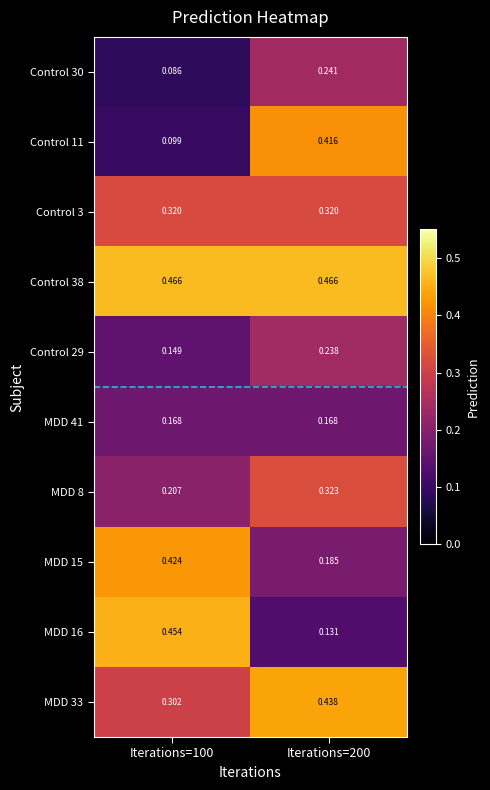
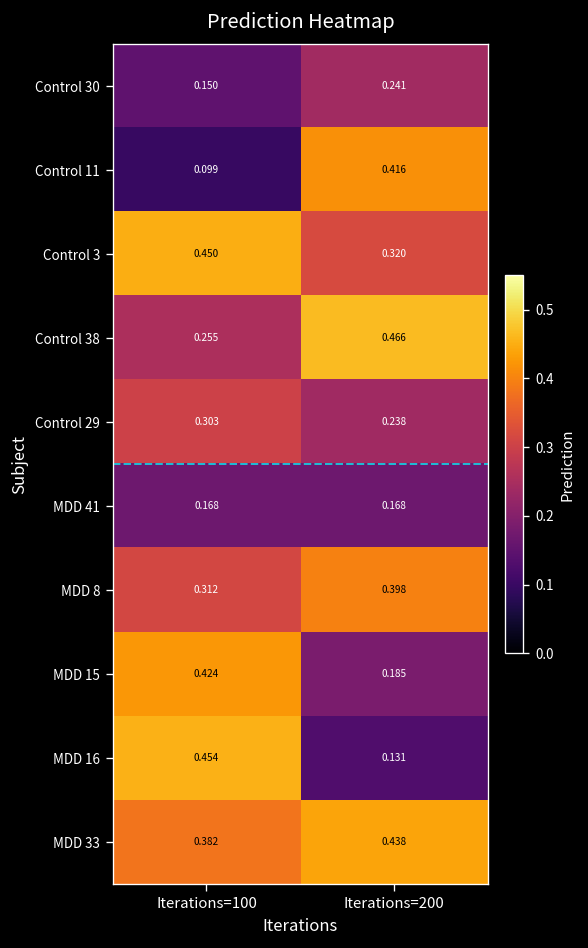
Control 30, Iterations=100: 0.086 -> 0.150
Control 3, Iterations=100: 0.320 -> 0.450
Control 38, Iterations=100: 0.466 -> 0.255
Control 29, Iterations=100: 0.149 -> 0.303
MDD 8, Iterations=100: 0.207 -> 0.312
MDD 8, Iterations=200: 0.323 -> 0.398
MDD 33, Iterations=100: 0.302 -> 0.382
